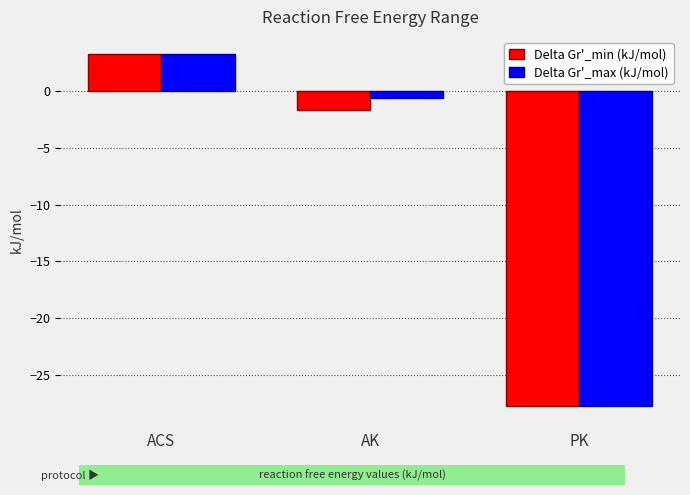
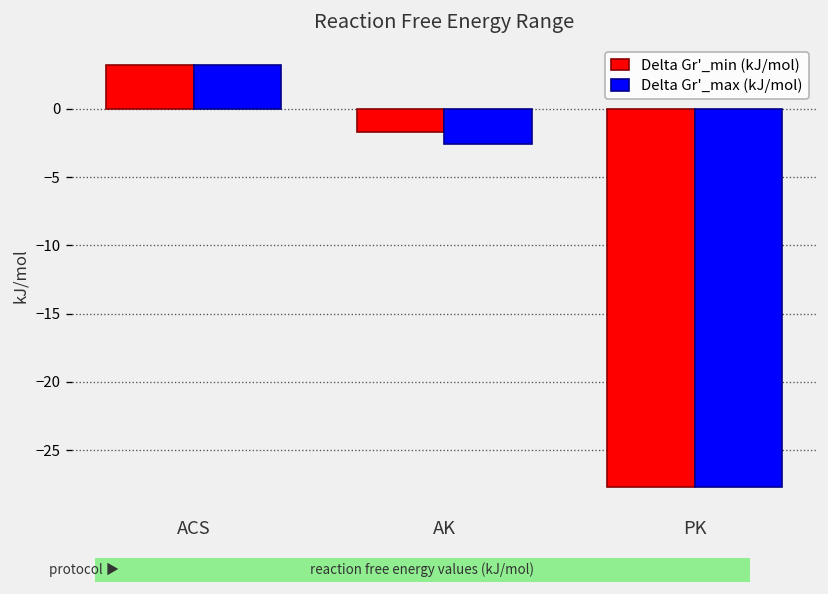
Delta Gr'_max (kJ/mol), AK: -0.6 -> -2.6
